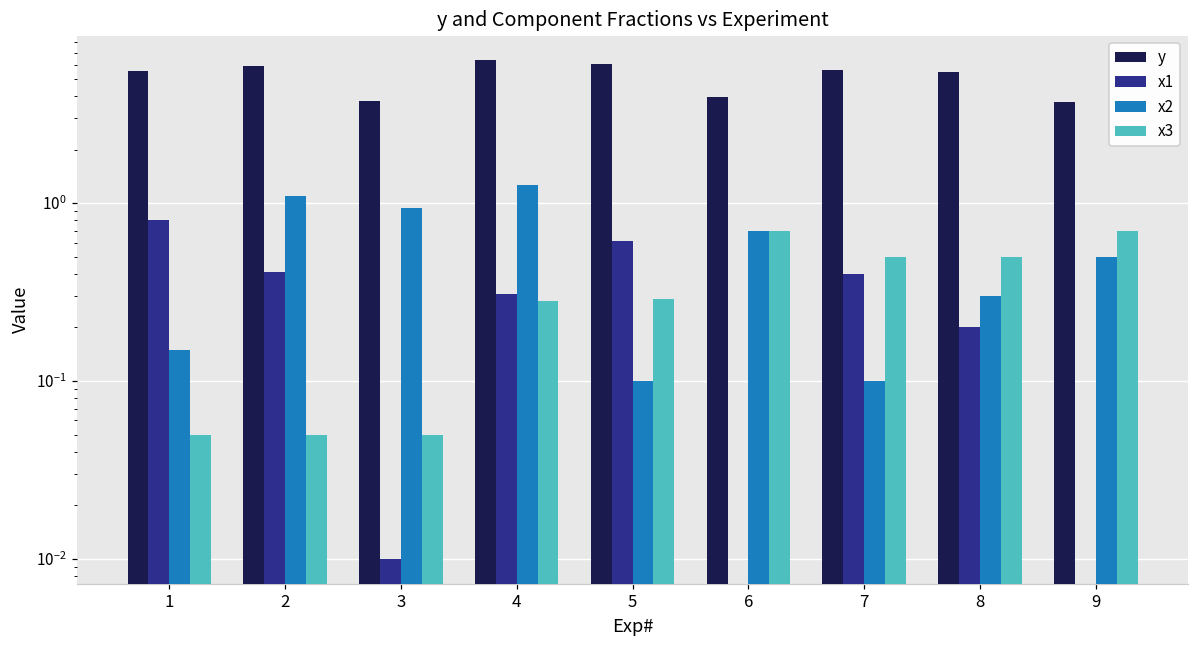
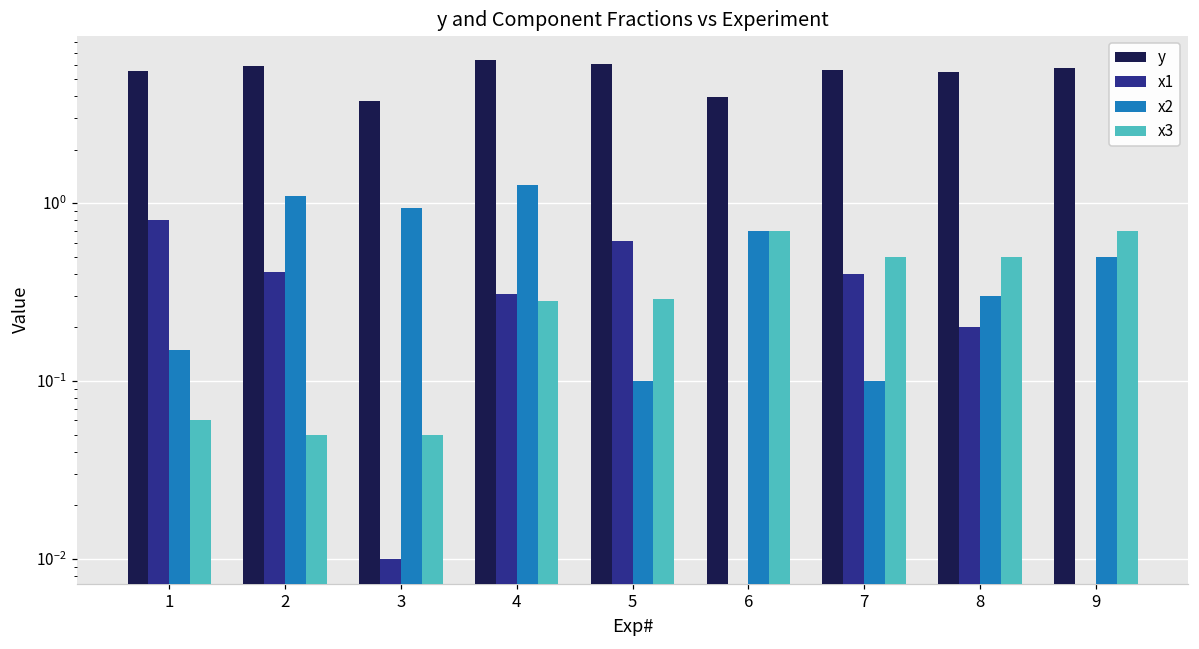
x3, 1: 0.05 -> 0.06
y, 9: 3.7 -> 5.7
